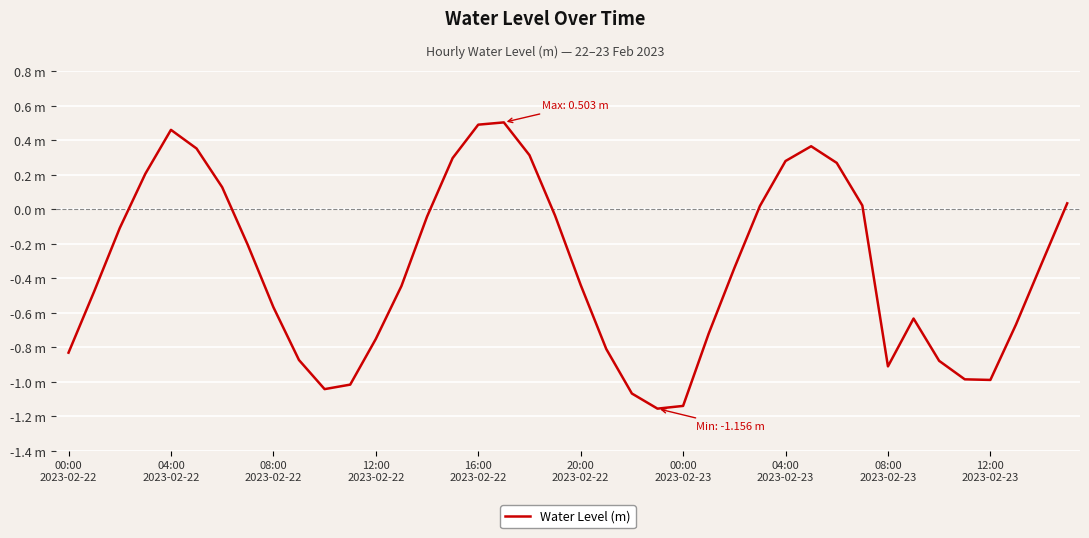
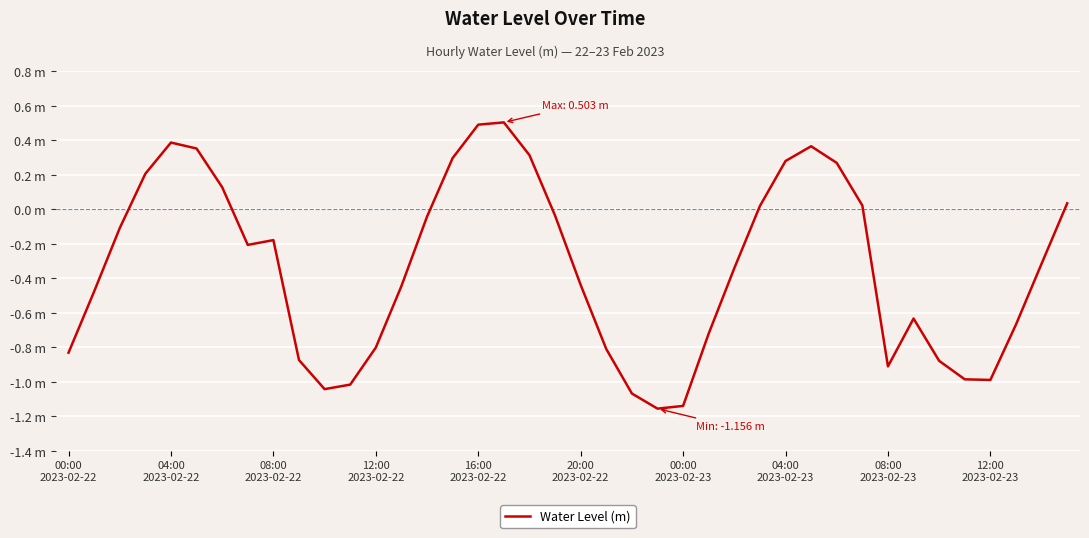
04:00 2023-02-22: 0.46 m -> 0.39 m
08:00 2023-02-22: -0.57 m -> -0.18 m
12:00 2023-02-22: -0.75 m -> -0.80 m
